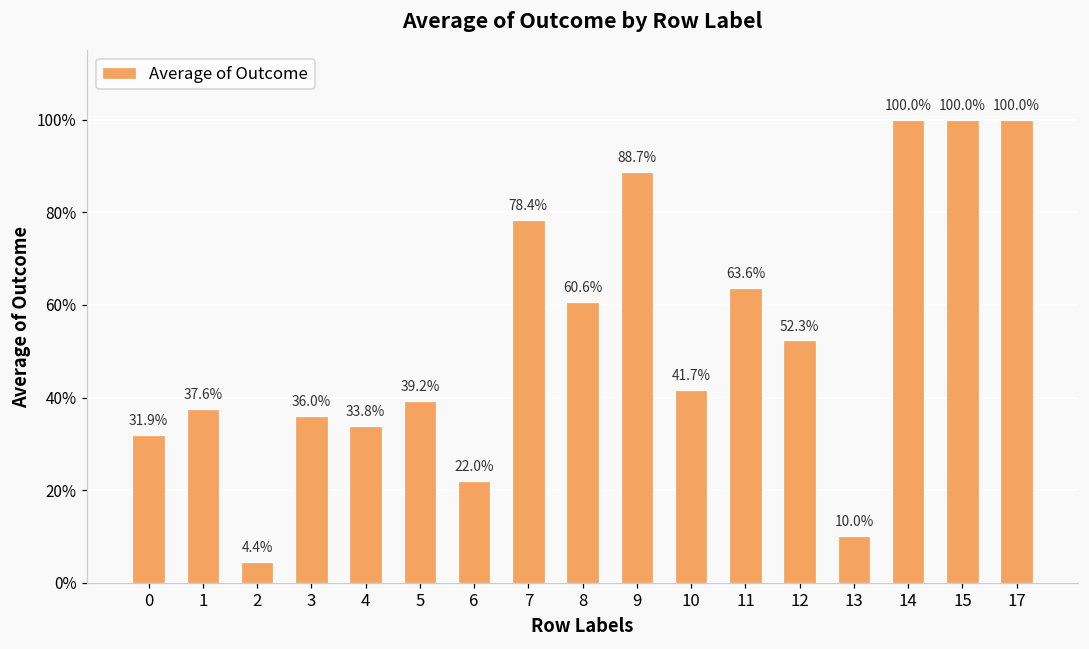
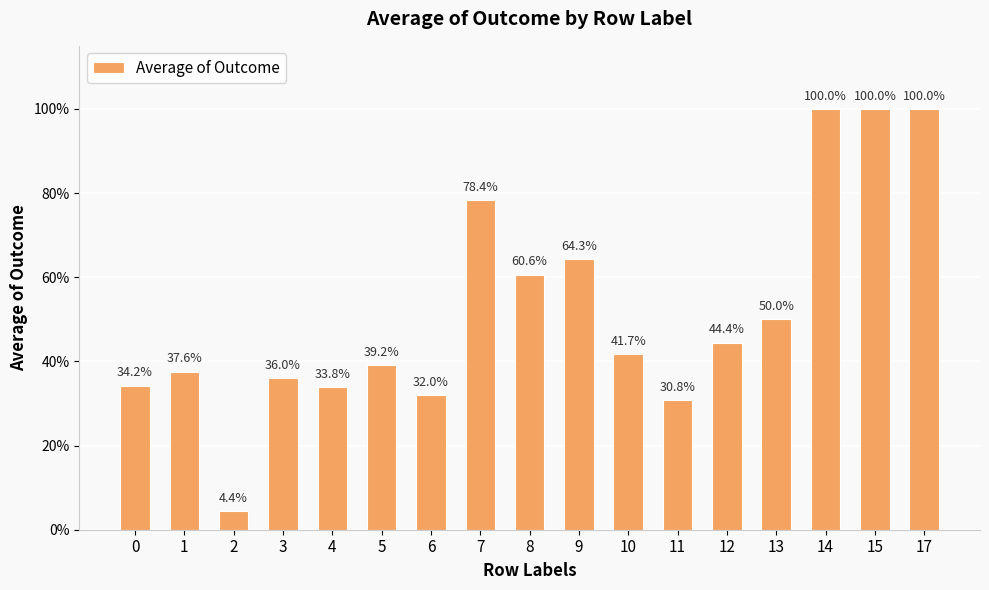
0: 31.9% -> 34.2%
6: 22.0% -> 32.0%
9: 88.7% -> 64.3%
11: 63.6% -> 30.8%
12: 52.3% -> 44.4%
13: 10.0% -> 50.0%
